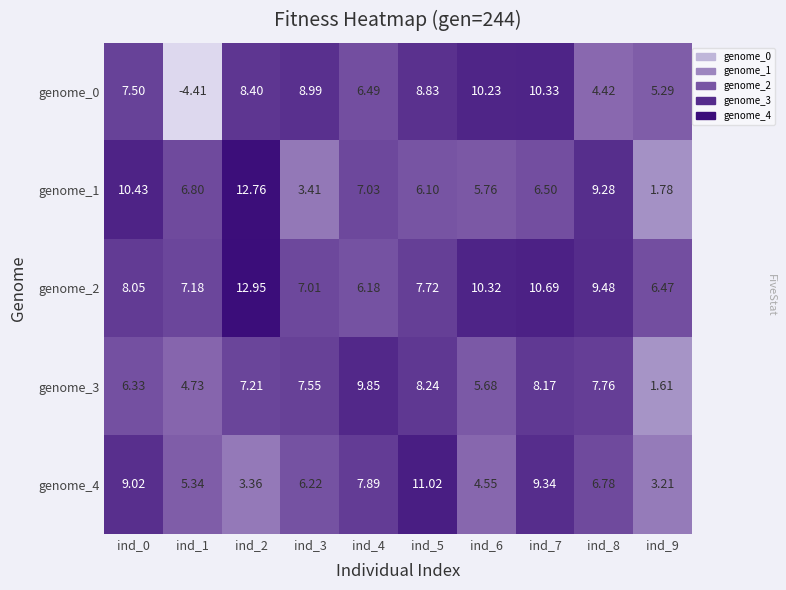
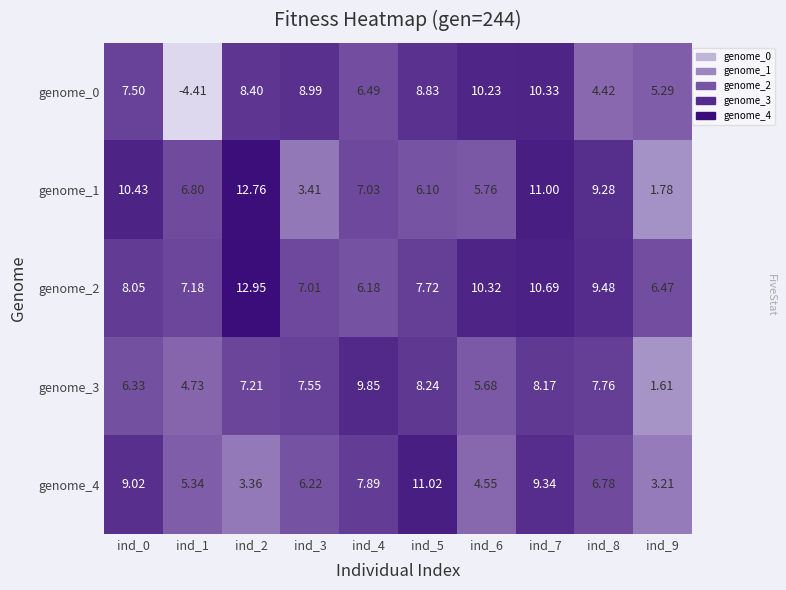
genome_1, ind_7: 6.50 -> 11.00
